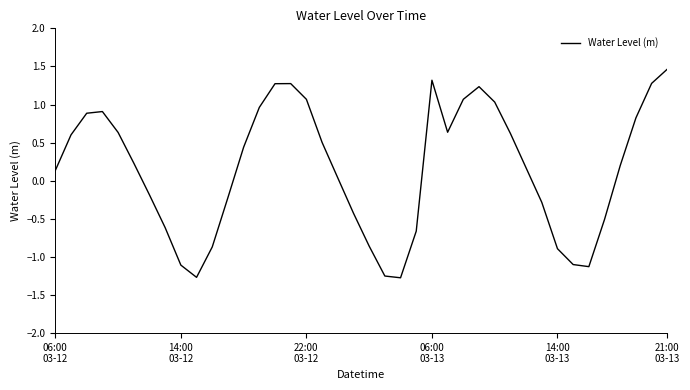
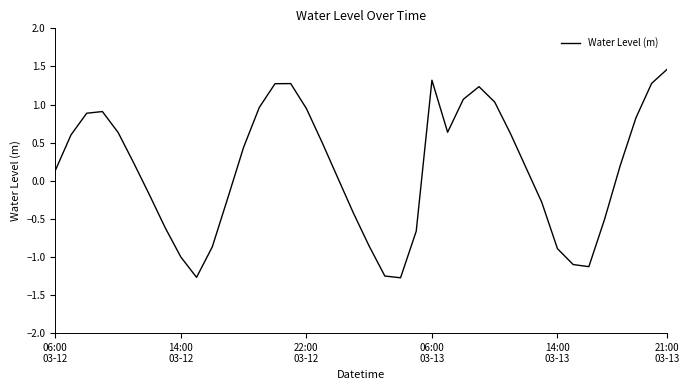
14:00 03-12: -1.1 -> -1.0
22:00 03-12: 1.1 -> 0.9
